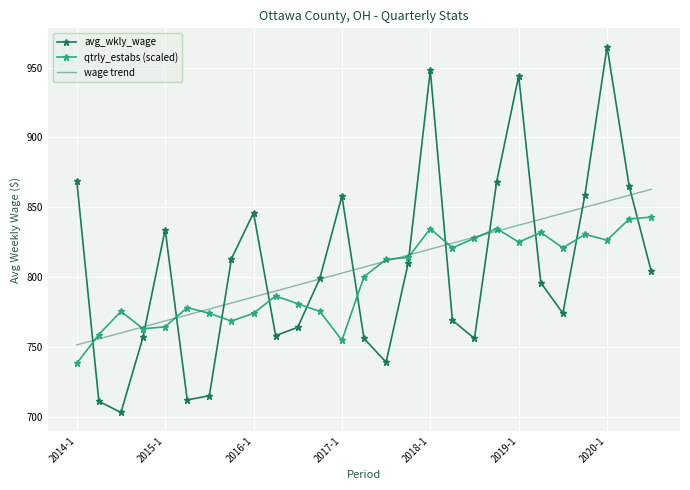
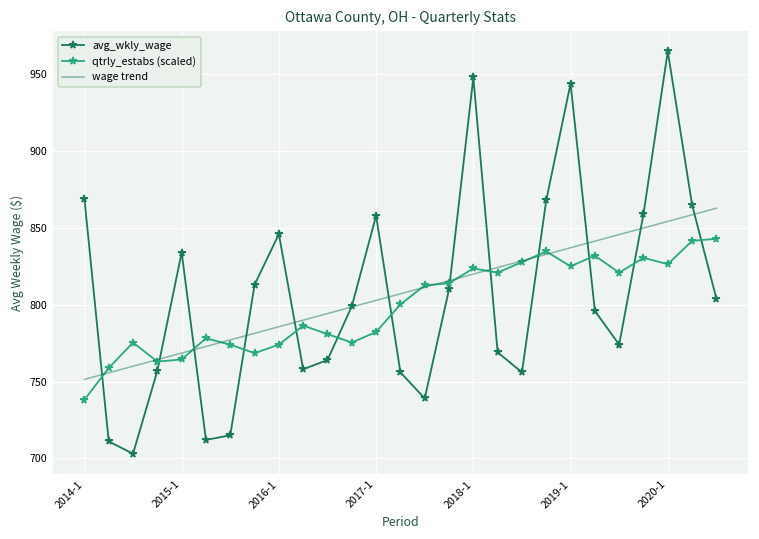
qtrly_estabs (scaled), 2017-1: 755 -> 782
qtrly_estabs (scaled), 2018-1: 835 -> 824
